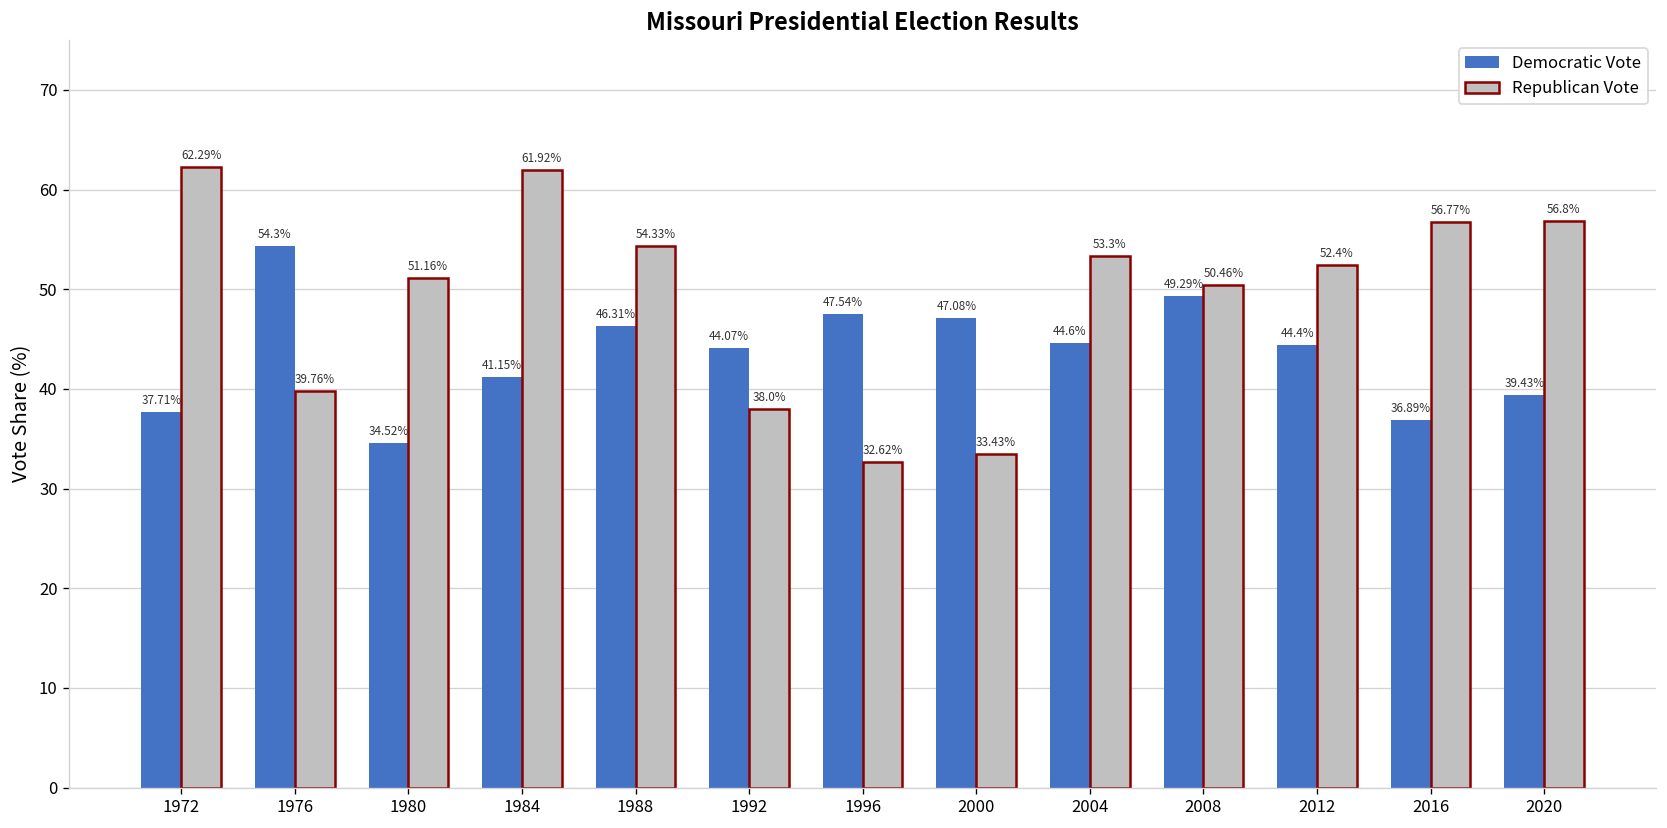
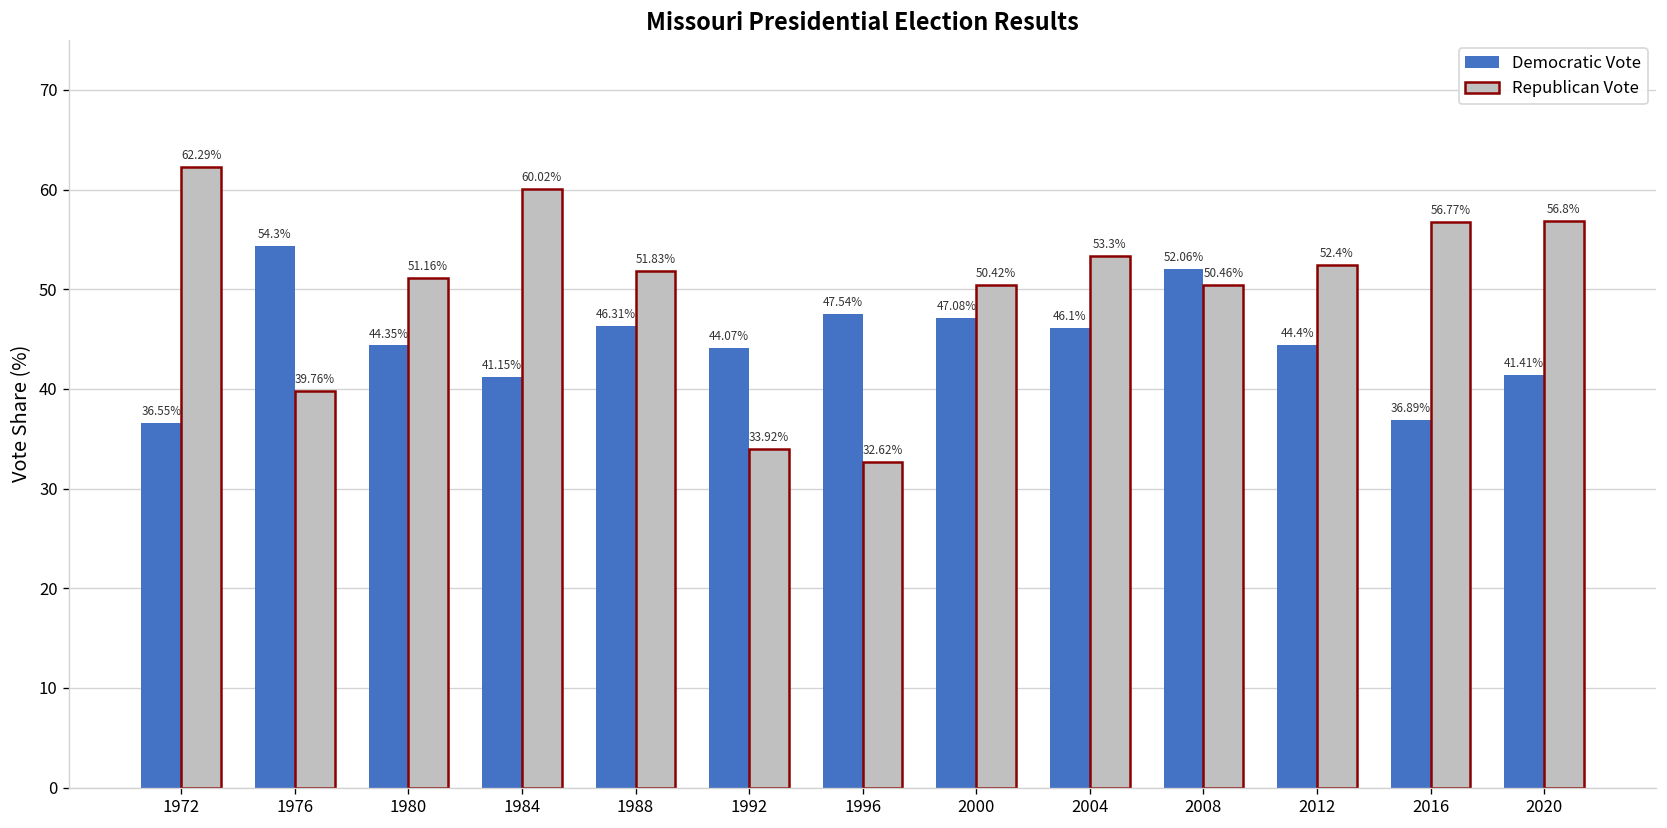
Democratic Vote, 1972: 37.71% -> 36.55%
Democratic Vote, 1980: 34.52% -> 44.35%
Republican Vote, 1984: 61.92% -> 60.02%
Republican Vote, 1988: 54.33% -> 51.83%
Republican Vote, 1992: 38.0% -> 33.92%
Republican Vote, 2000: 33.43% -> 50.42%
Democratic Vote, 2004: 44.6% -> 46.1%
Democratic Vote, 2008: 49.29% -> 52.06%
Democratic Vote, 2020: 39.43% -> 41.41%
